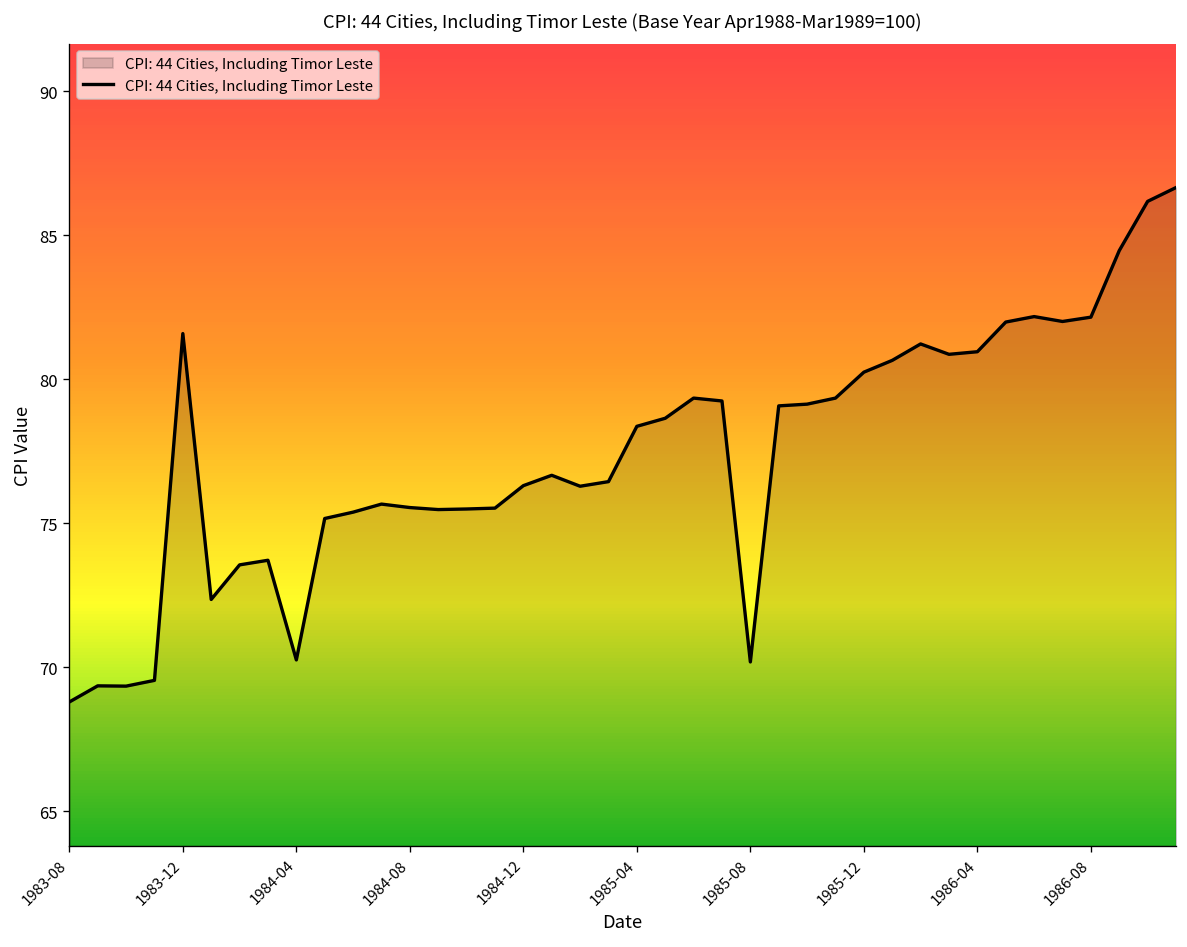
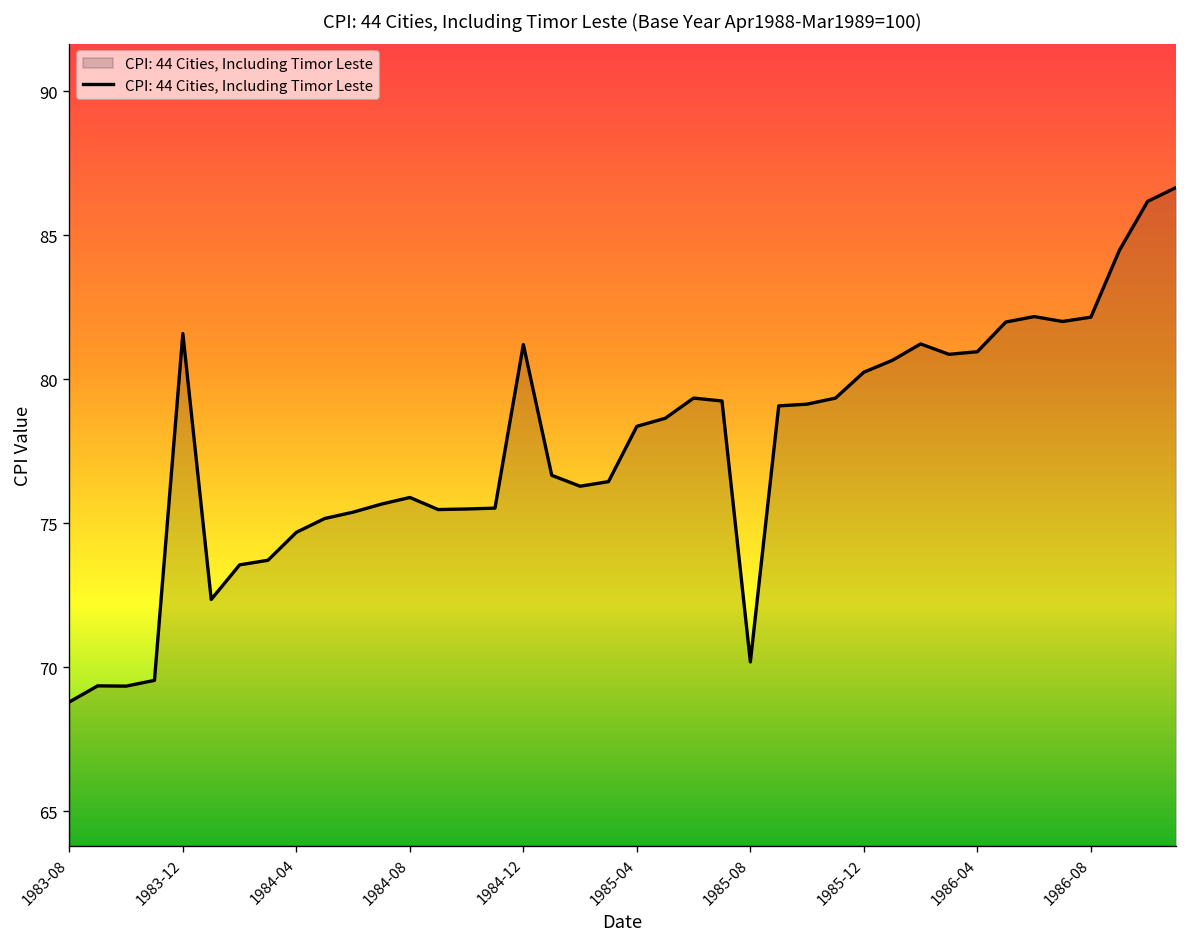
1984-04: 70.3 -> 74.7
1984-08: 75.5 -> 75.9
1984-12: 76.3 -> 81.2
